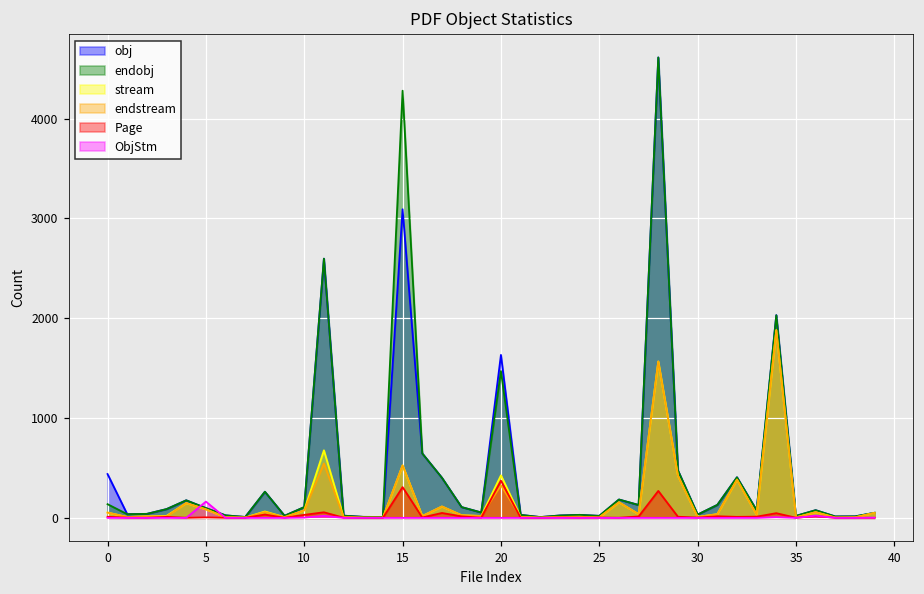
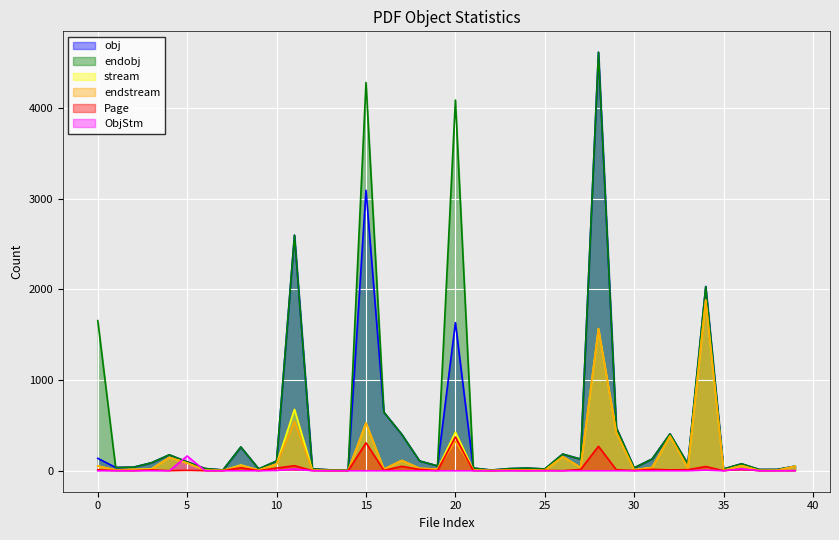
obj, 0: 400 -> 100
endobj, 0: 100 -> 1700
endobj, 20: 1500 -> 4100
